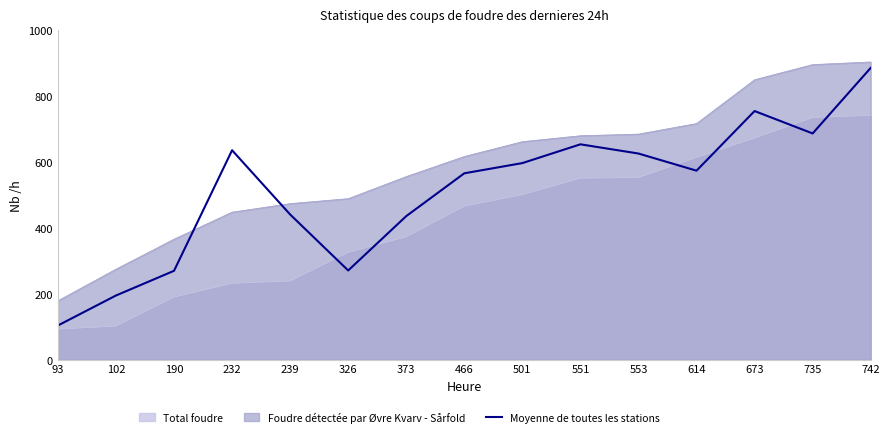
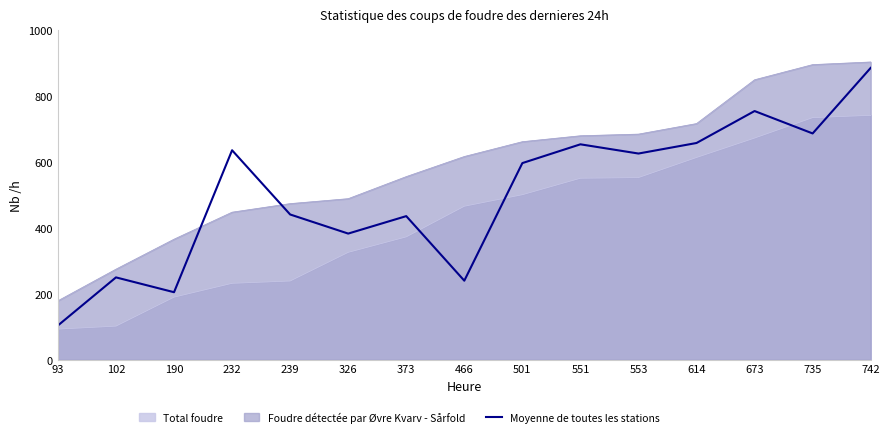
Moyenne de toutes les stations, 102: 200 -> 250
Moyenne de toutes les stations, 190: 270 -> 210
Moyenne de toutes les stations, 326: 270 -> 380
Moyenne de toutes les stations, 466: 570 -> 240
Moyenne de toutes les stations, 614: 570 -> 660
